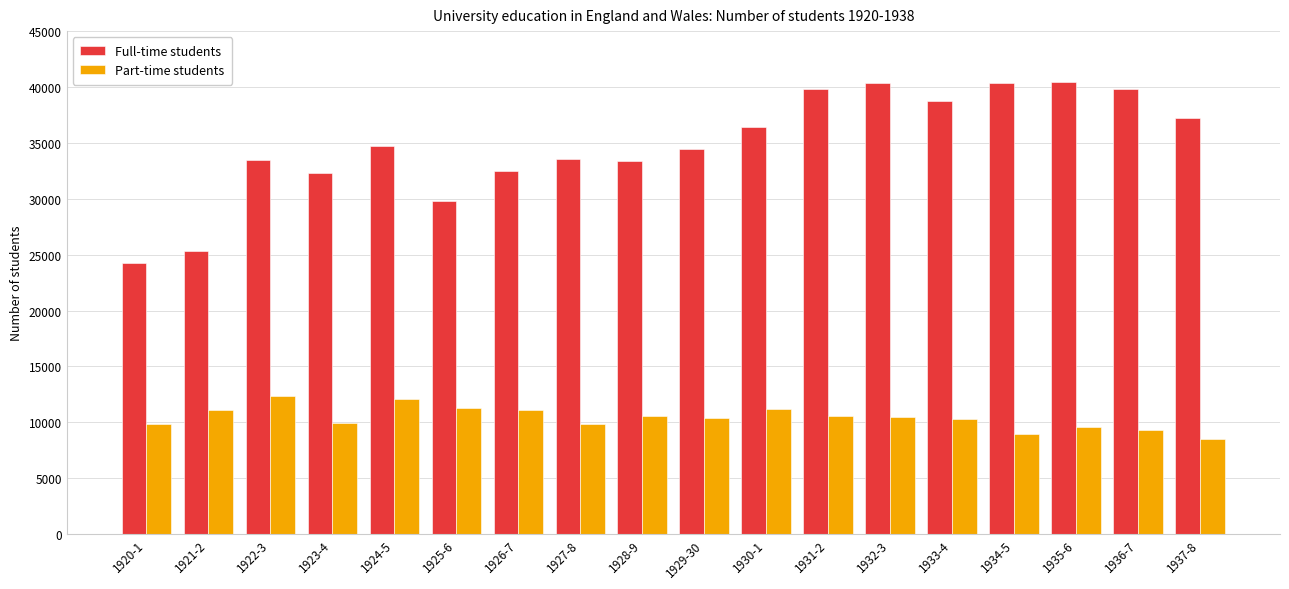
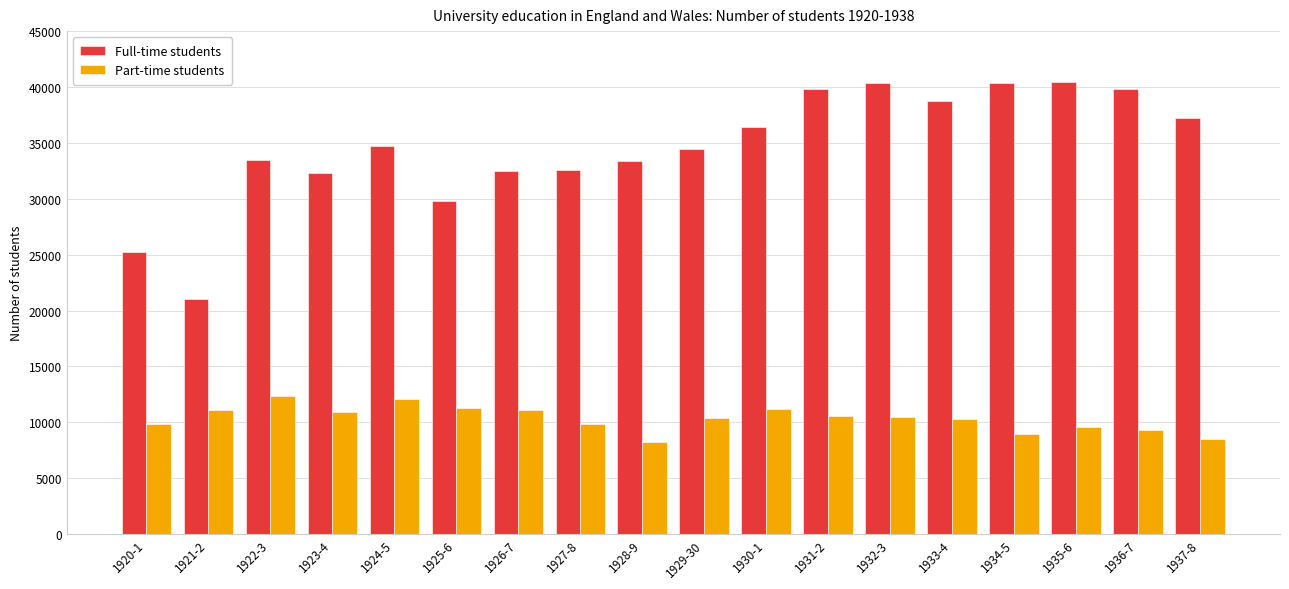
Full-time students, 1920-1: 24200 -> 25300
Full-time students, 1921-2: 25400 -> 21000
Part-time students, 1923-4: 9900 -> 10900
Full-time students, 1927-8: 33500 -> 32600
Part-time students, 1928-9: 10600 -> 8300
